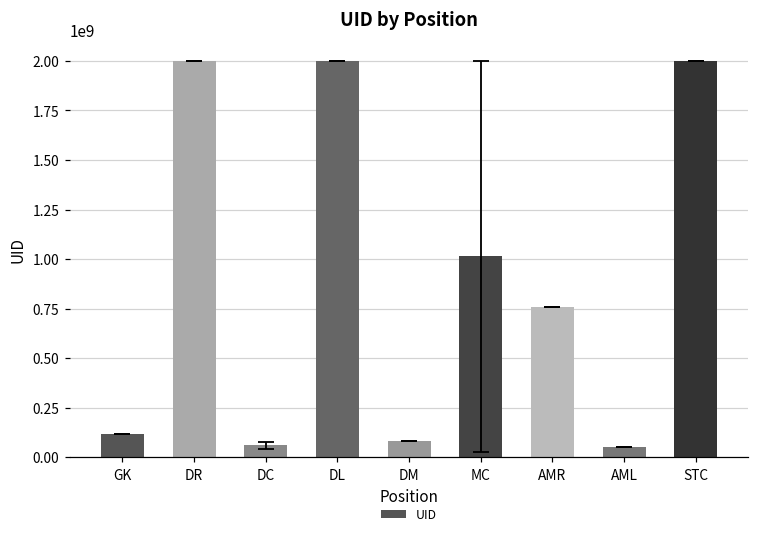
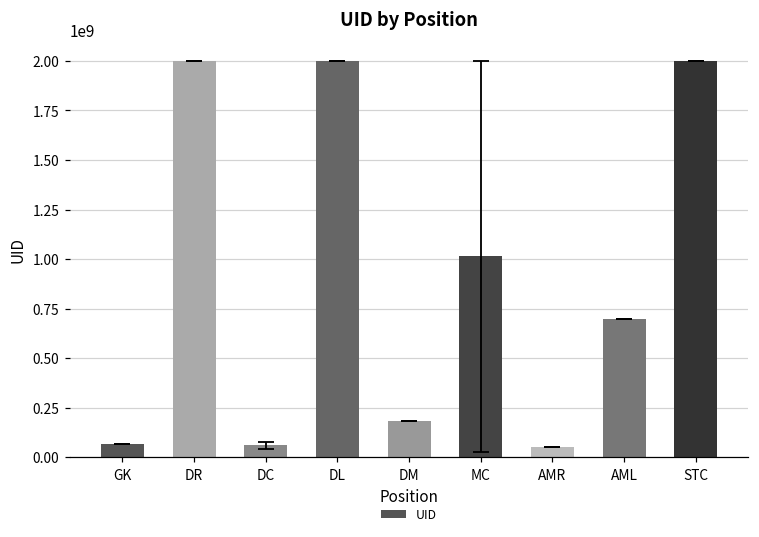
UID, GK: 120000000 -> 70000000
UID, DM: 80000000 -> 180000000
UID, AMR: 760000000 -> 50000000
UID, AML: 50000000 -> 700000000
